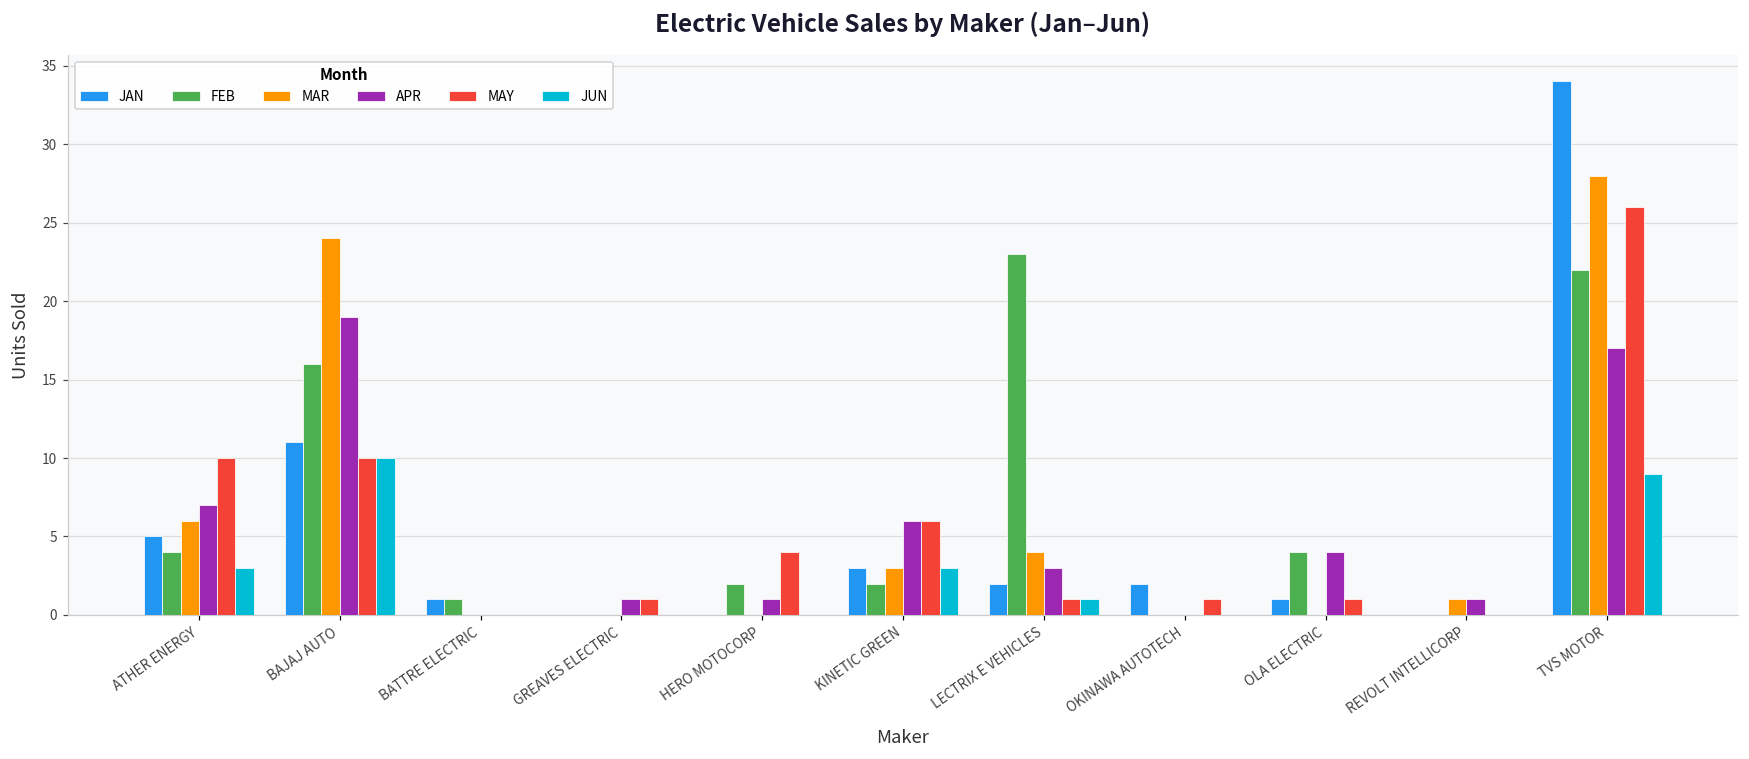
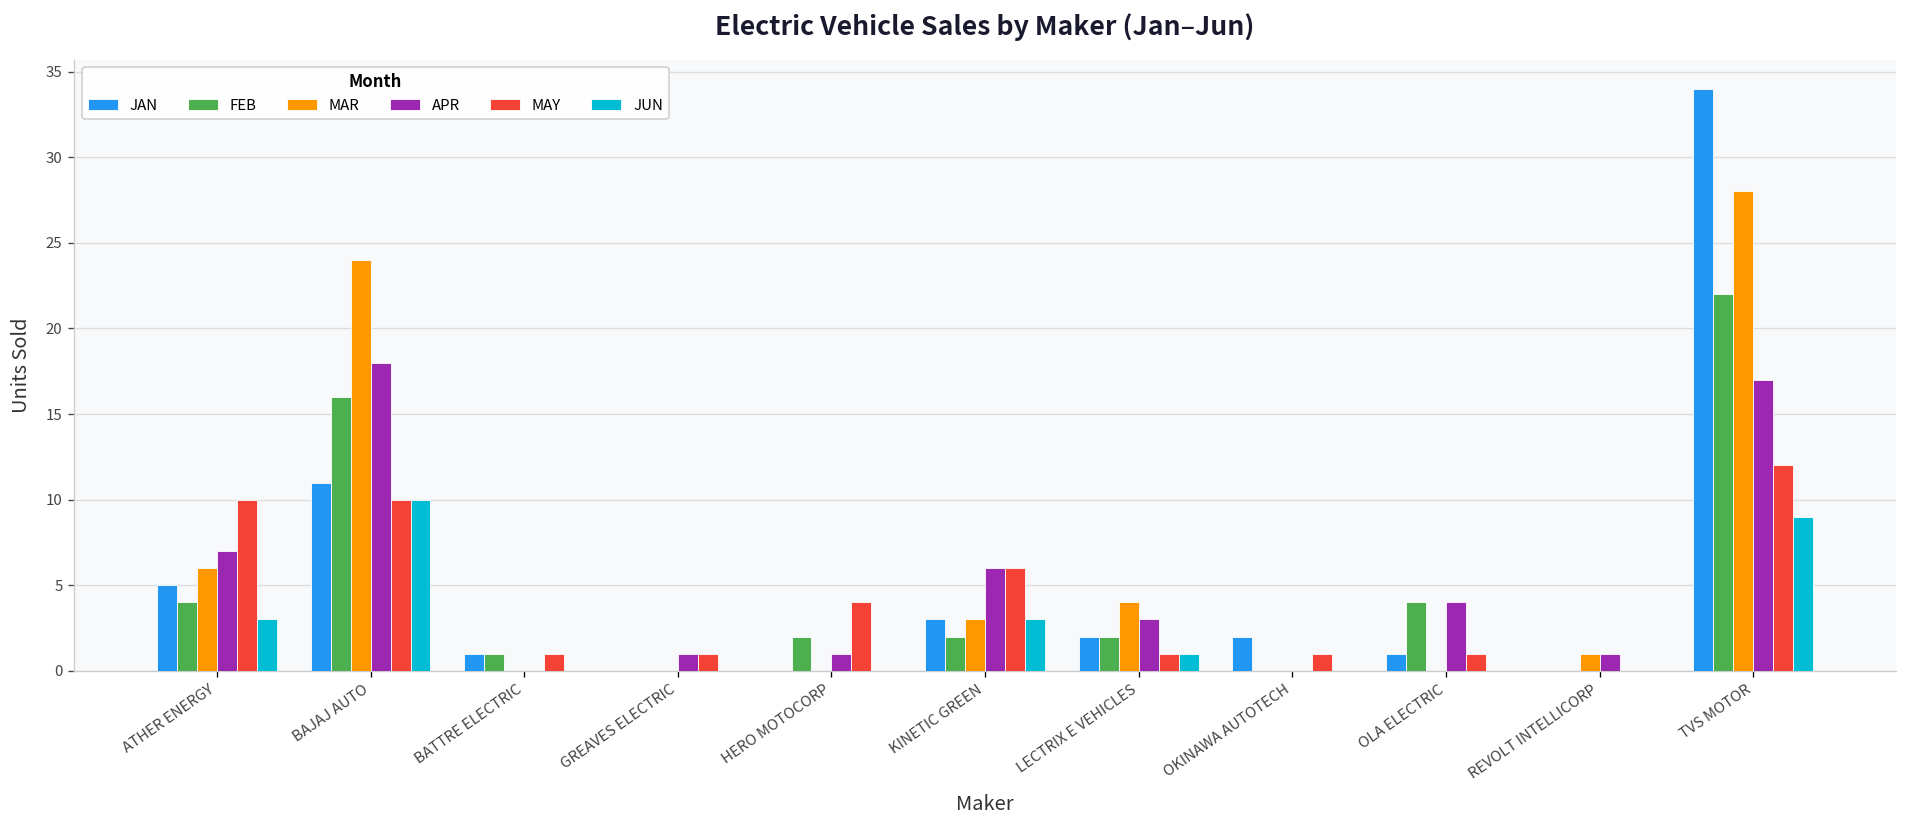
APR, BAJAJ AUTO: 19 -> 18
MAY, BATTRE ELECTRIC: 0 -> 1
FEB, LECTRIX E VEHICLES: 23 -> 2
MAY, TVS MOTOR: 26 -> 12
